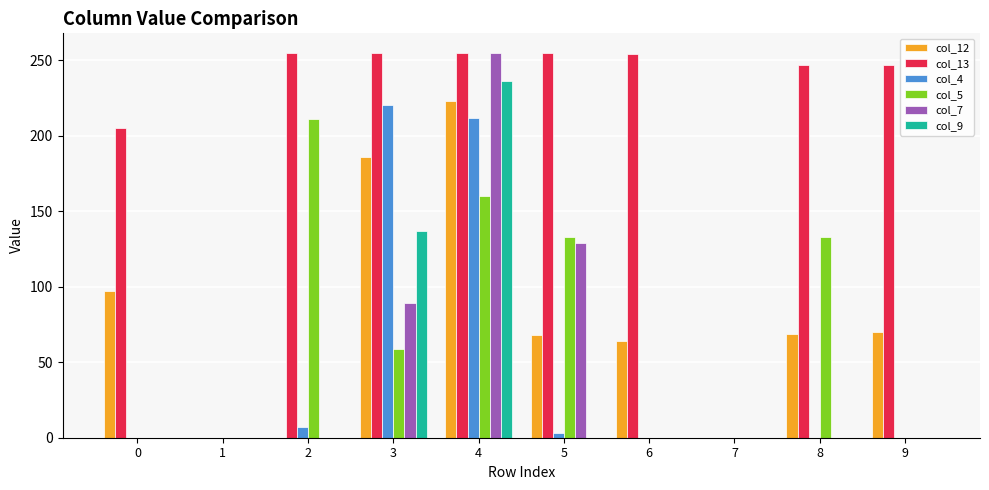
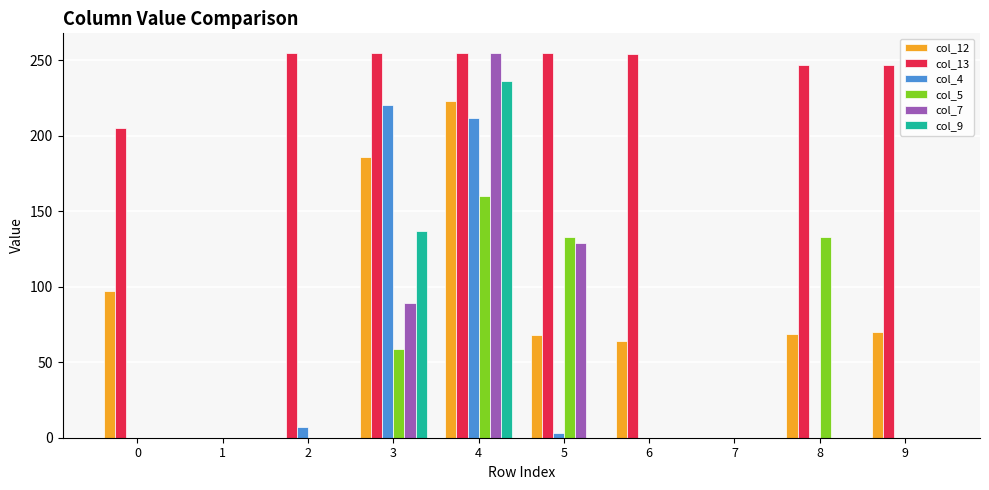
col_5, 2: 211 -> 0
